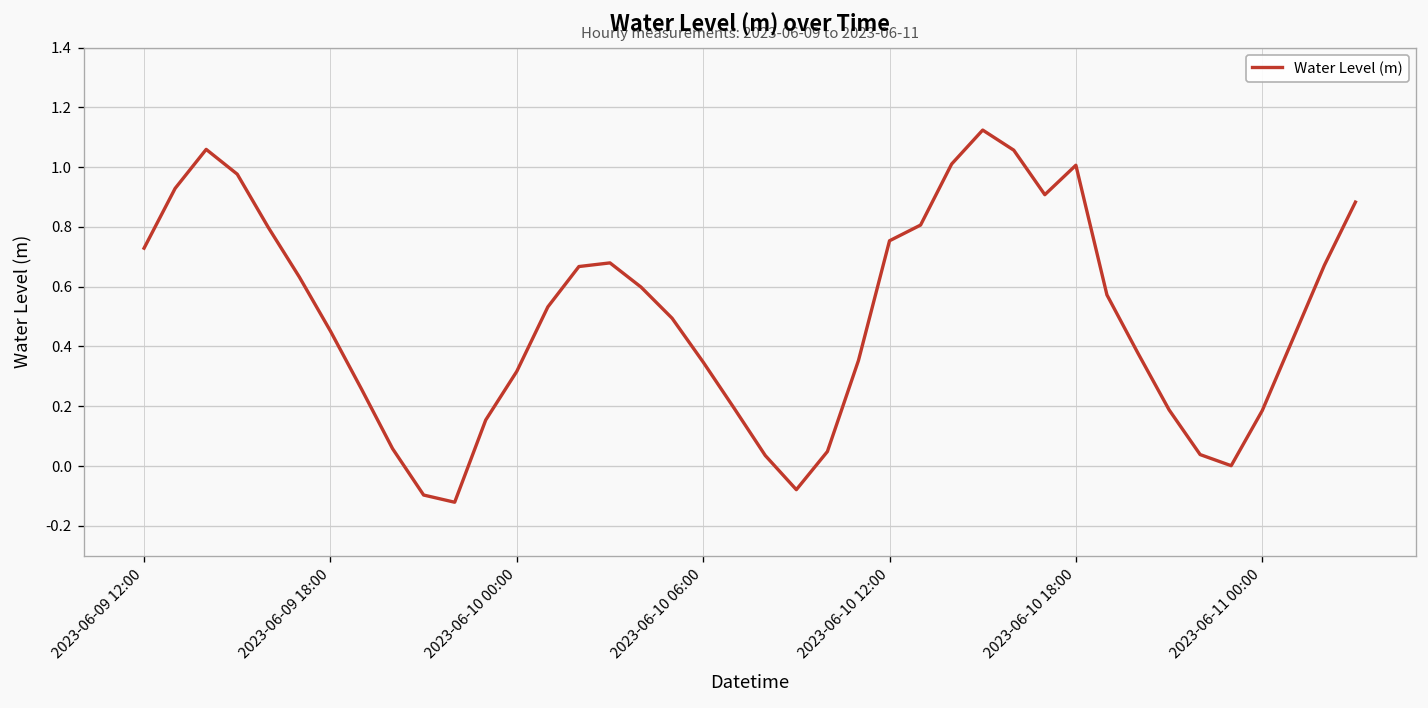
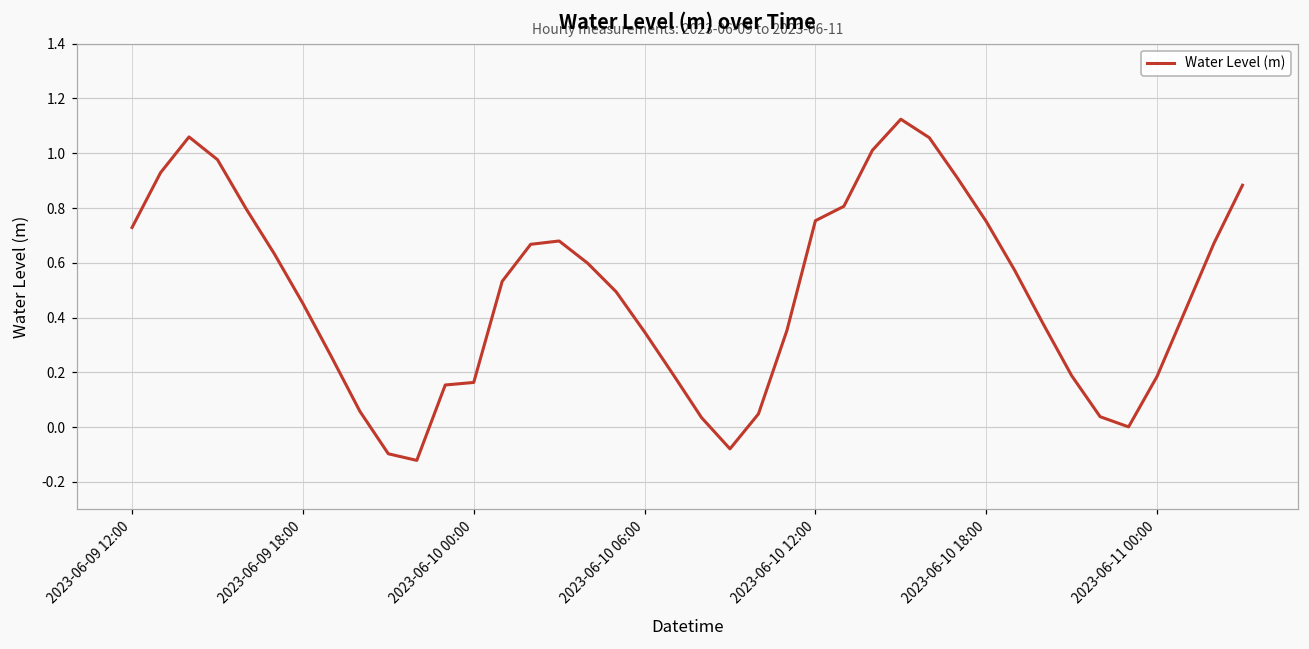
2023-06-10 00:00: 0.32 -> 0.16
2023-06-10 18:00: 1.01 -> 0.75
